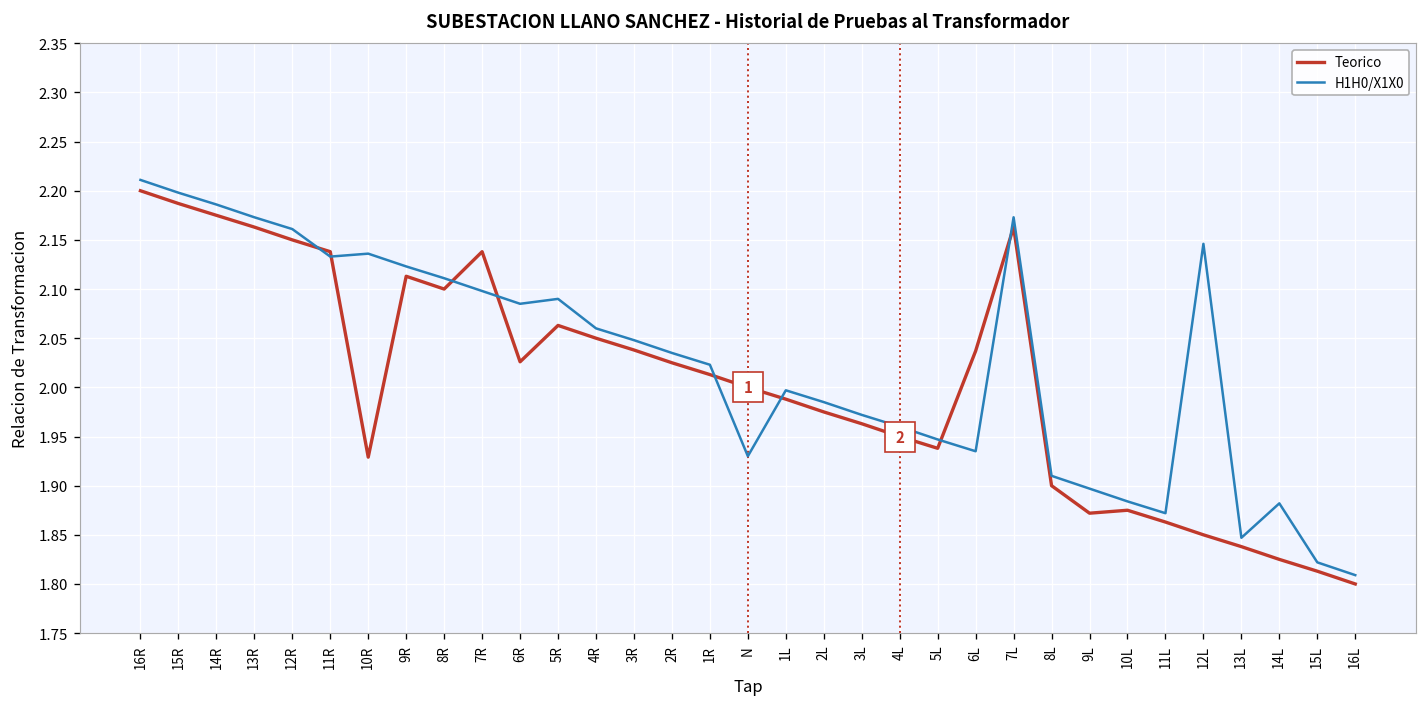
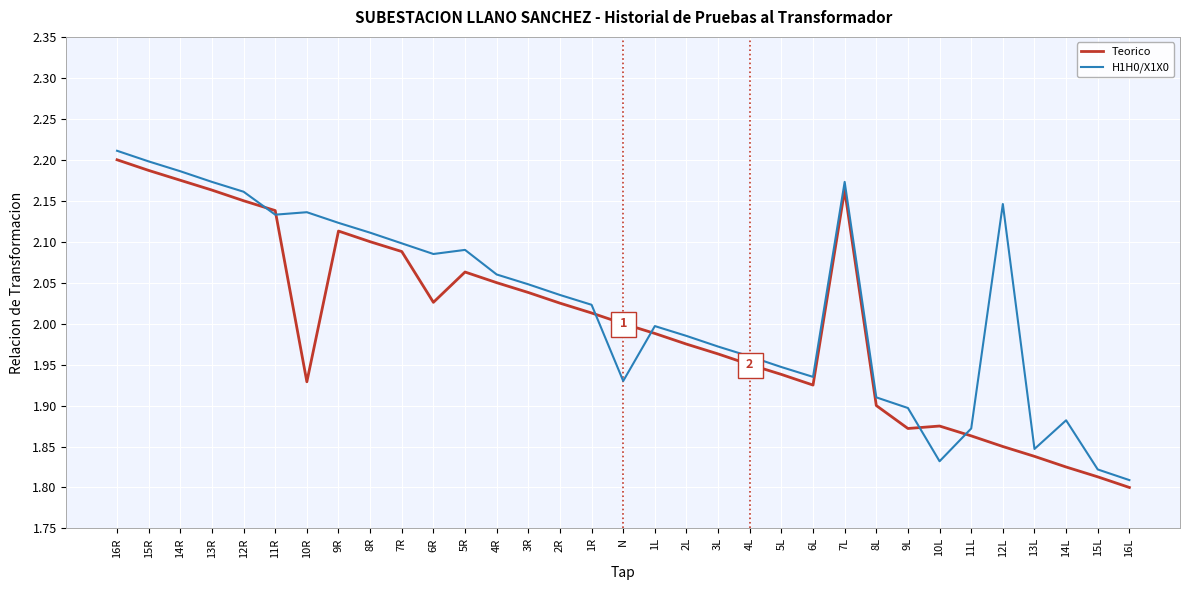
Teorico, 7R: 2.14 -> 2.09
Teorico, 6L: 2.04 -> 1.93
H1H0/X1X0, 10L: 1.88 -> 1.83
